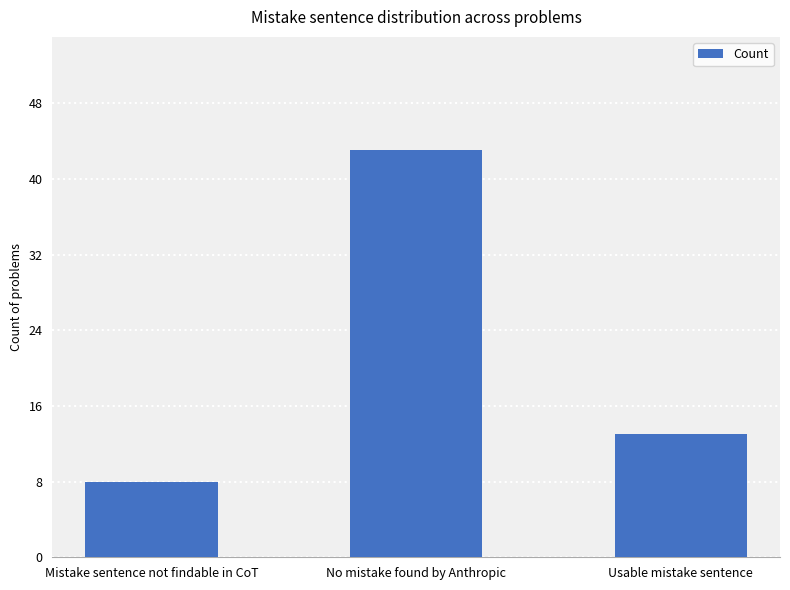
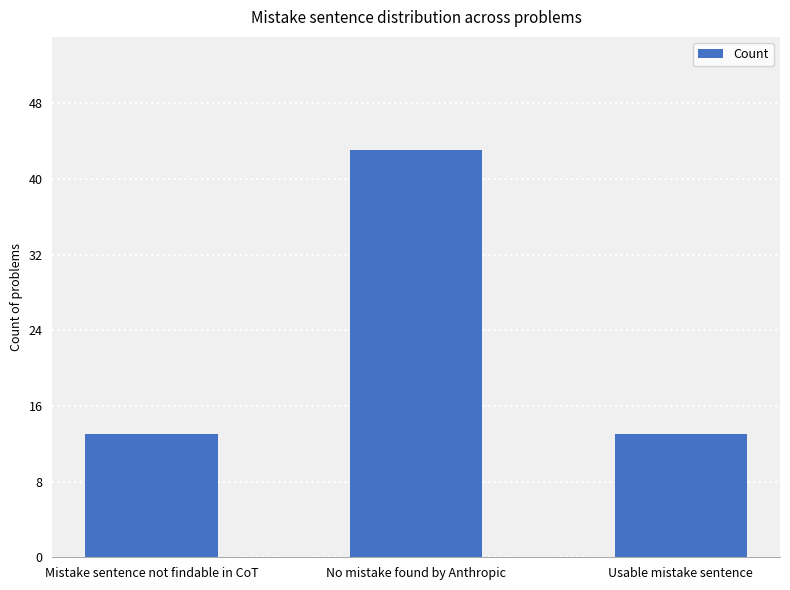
Mistake sentence not findable in CoT: 8 -> 13
